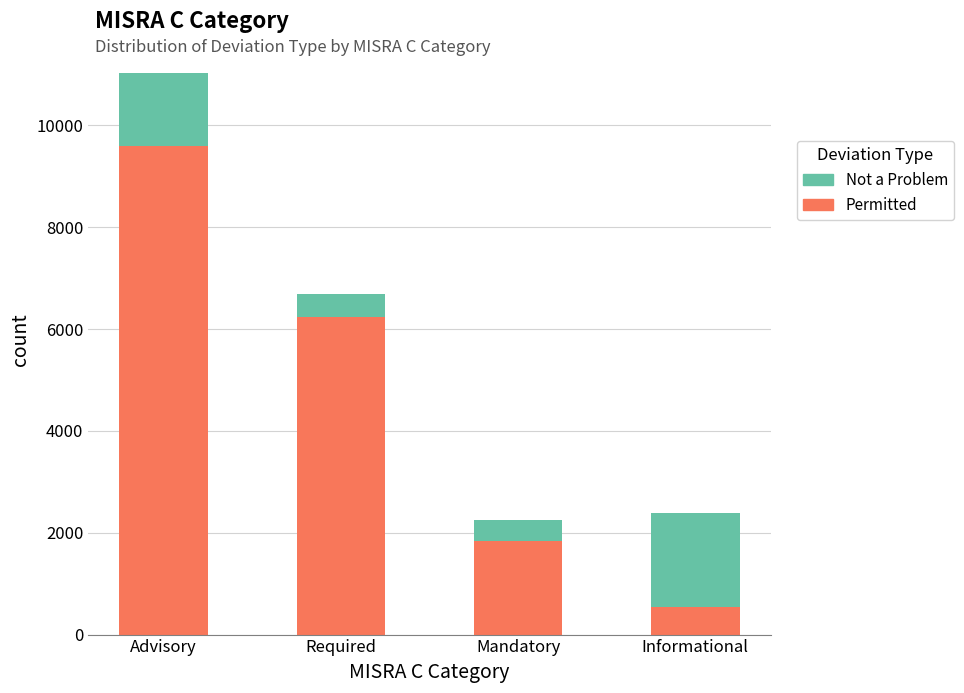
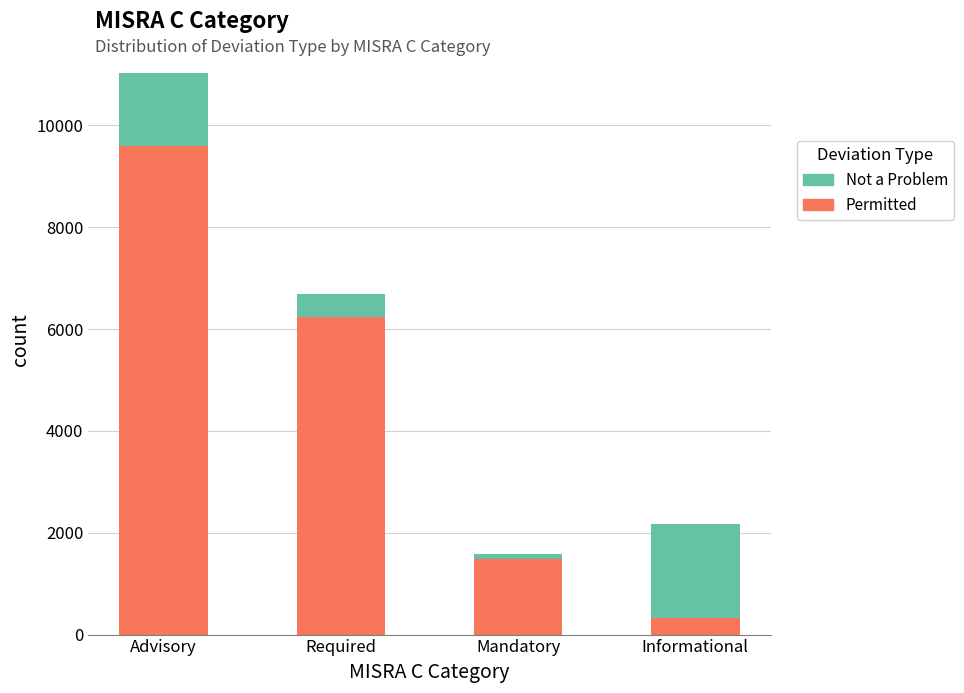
Permitted, Mandatory: 1800 -> 1500
Not a Problem, Mandatory: 400 -> 100
Permitted, Informational: 500 -> 300
